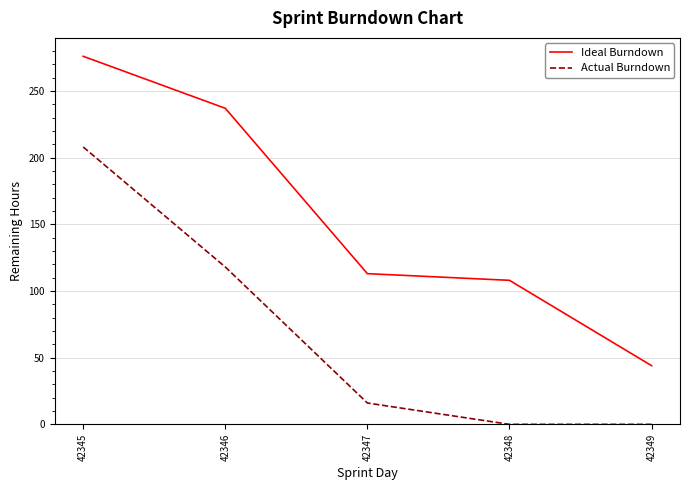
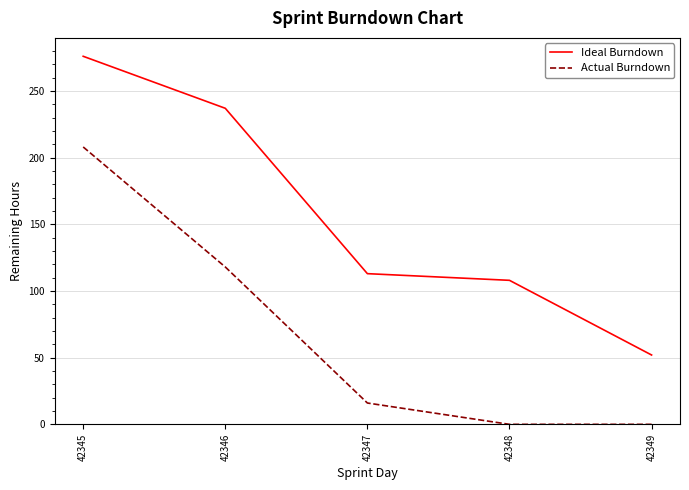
Ideal Burndown, 42349: 44 -> 52
